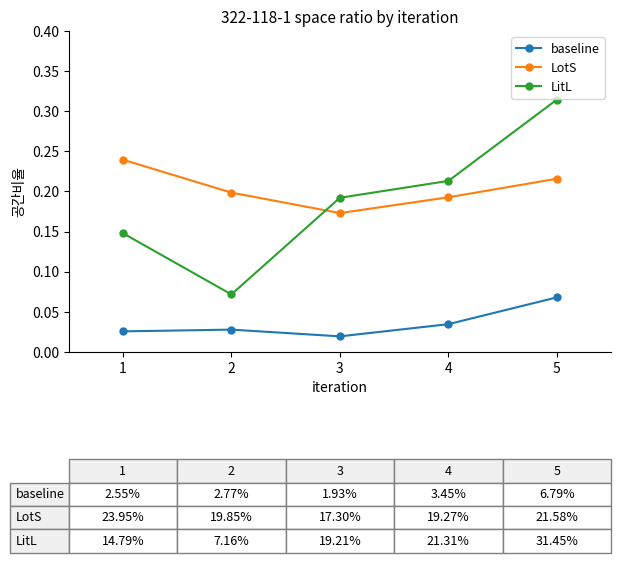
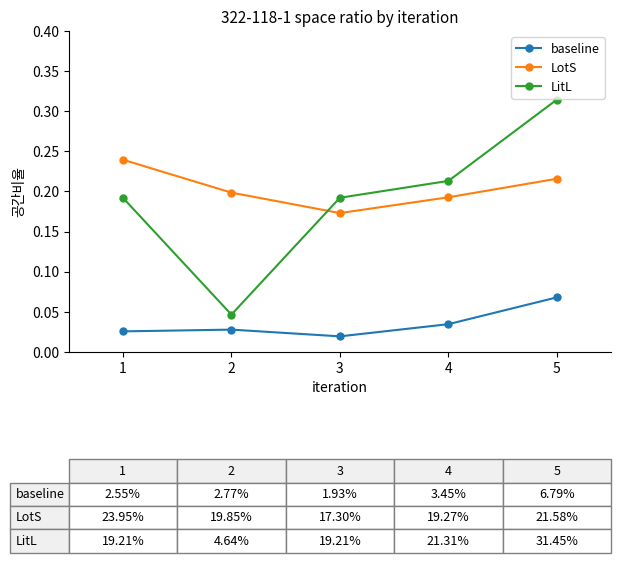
LitL, 1: 14.79% -> 19.21%
LitL, 2: 7.16% -> 4.64%
